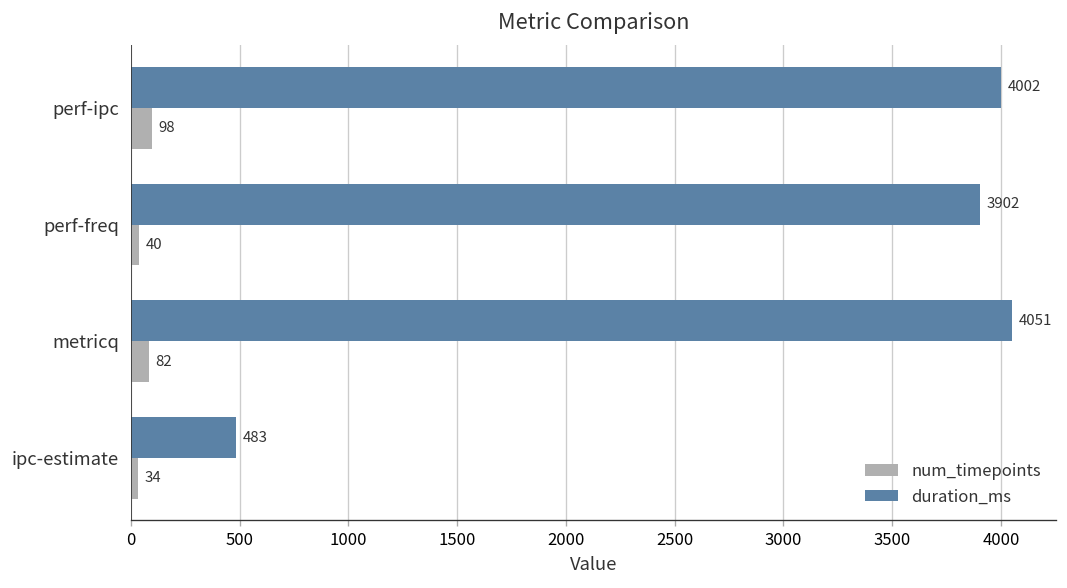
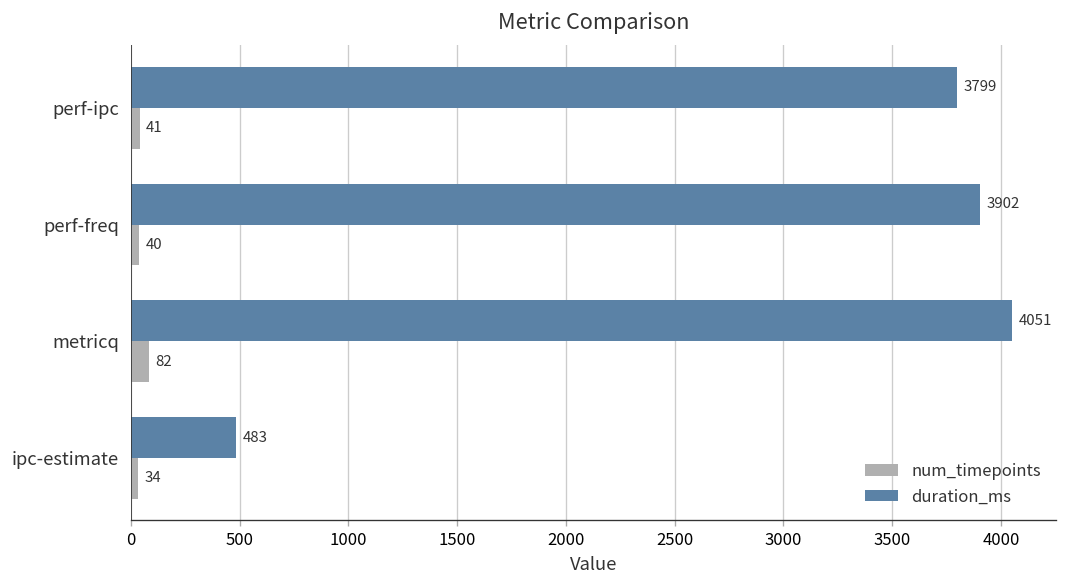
duration_ms, perf-ipc: 4002 -> 3799
num_timepoints, perf-ipc: 98 -> 41
